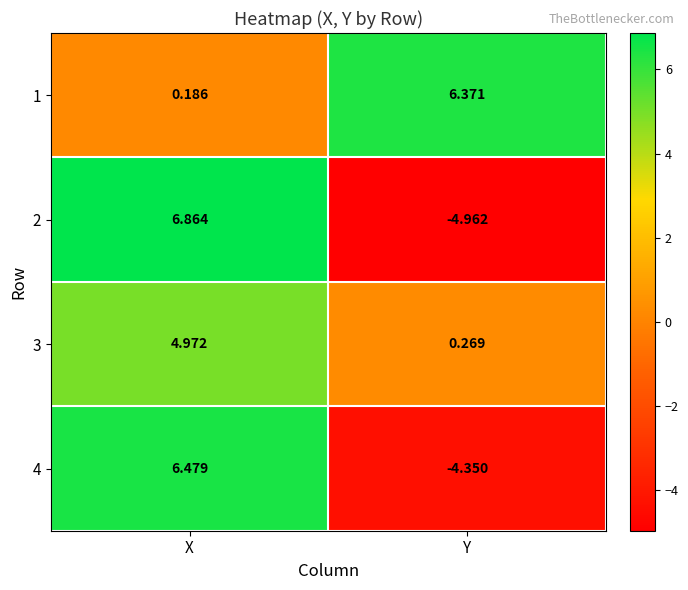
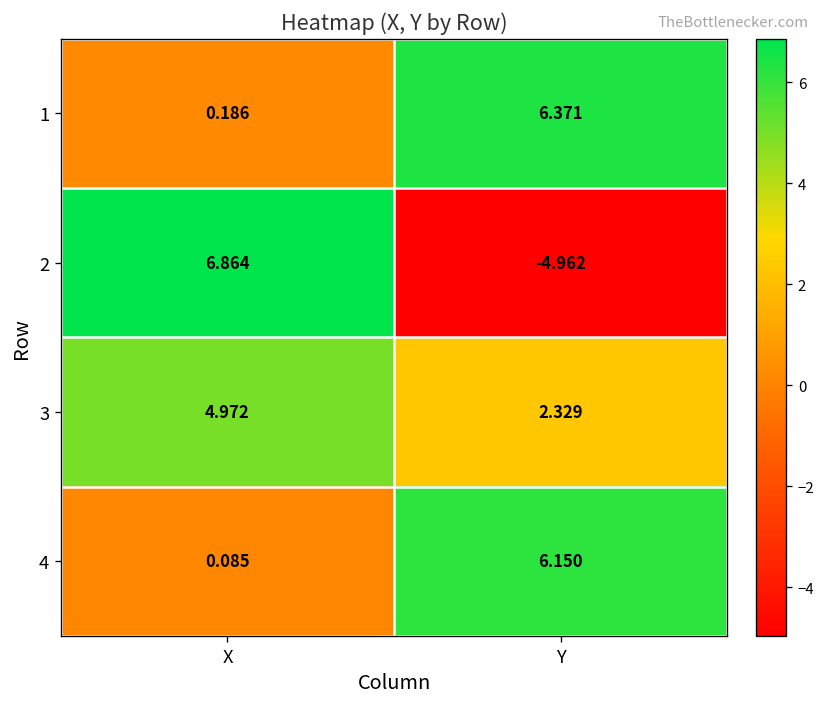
3, Y: 0.269 -> 2.329
4, X: 6.479 -> 0.085
4, Y: -4.350 -> 6.150
